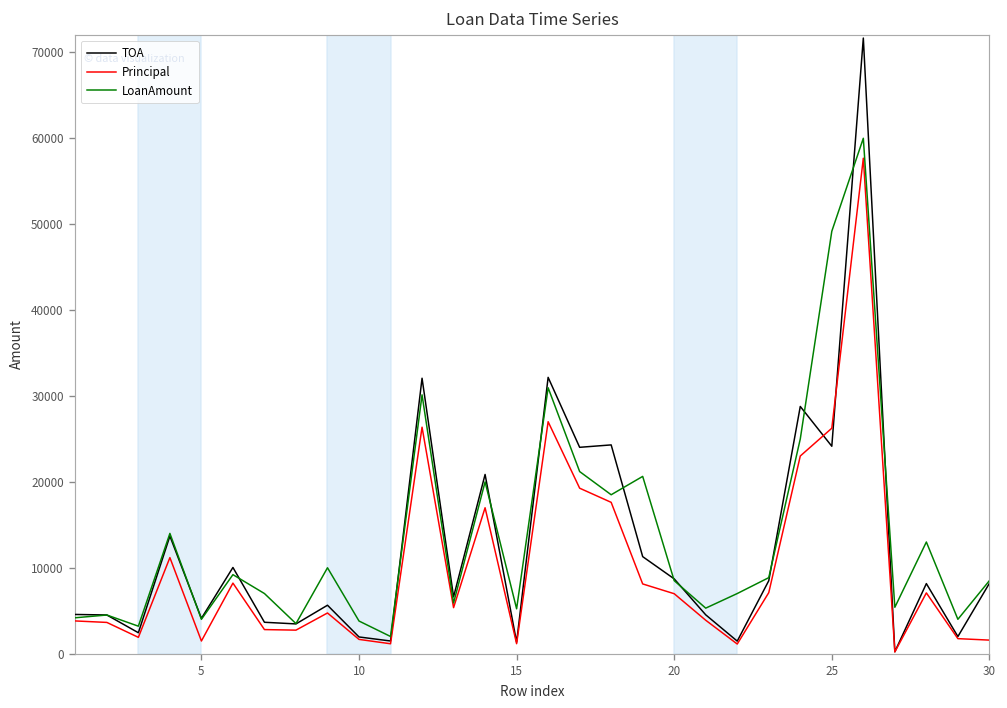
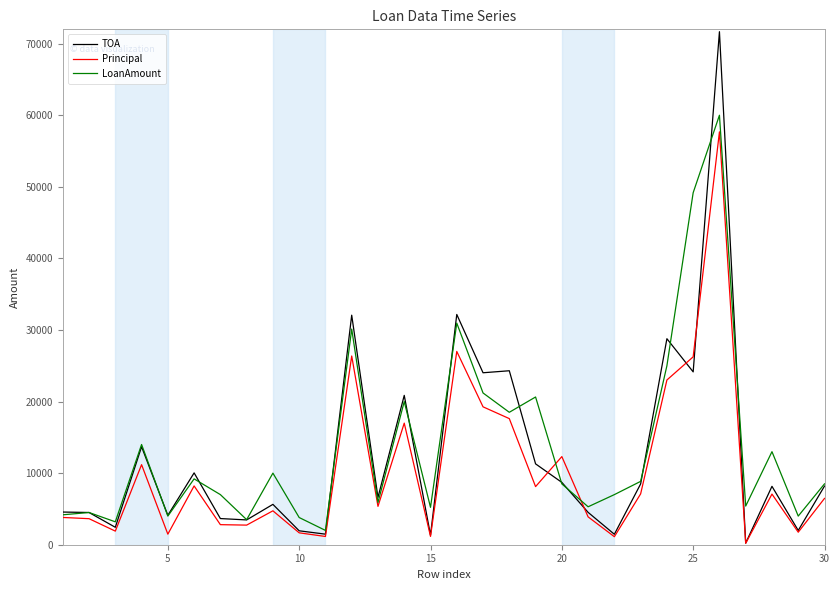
Principal, 20: 7000 -> 12000
Principal, 30: 2000 -> 6000
